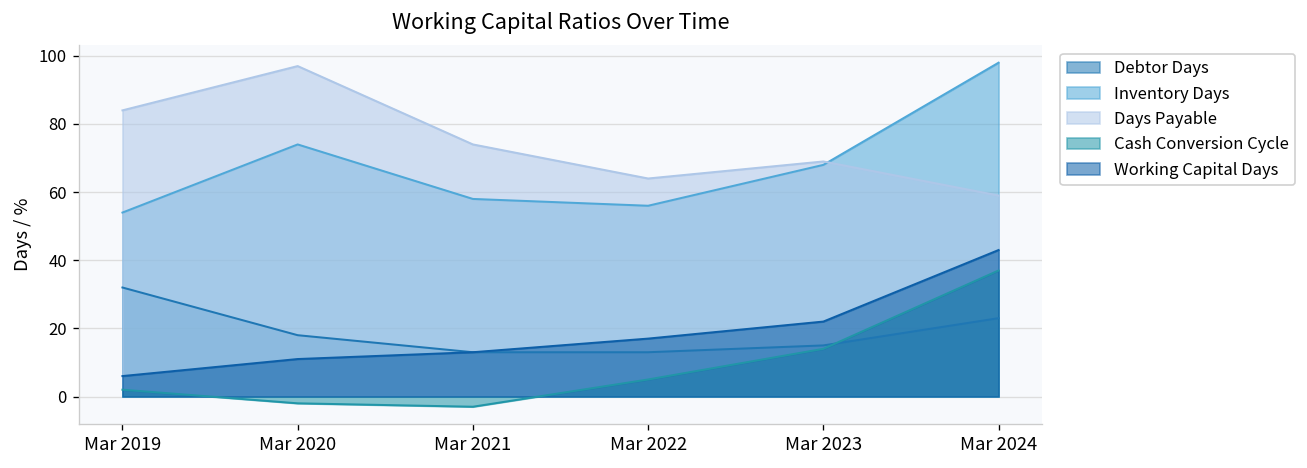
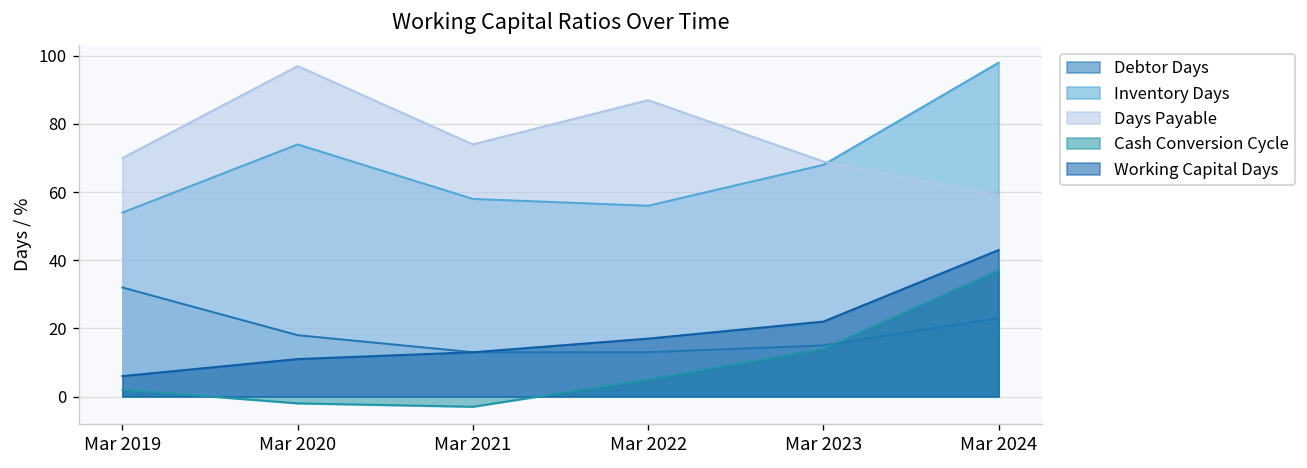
Days Payable, Mar 2019: 84 -> 70
Days Payable, Mar 2022: 64 -> 87
